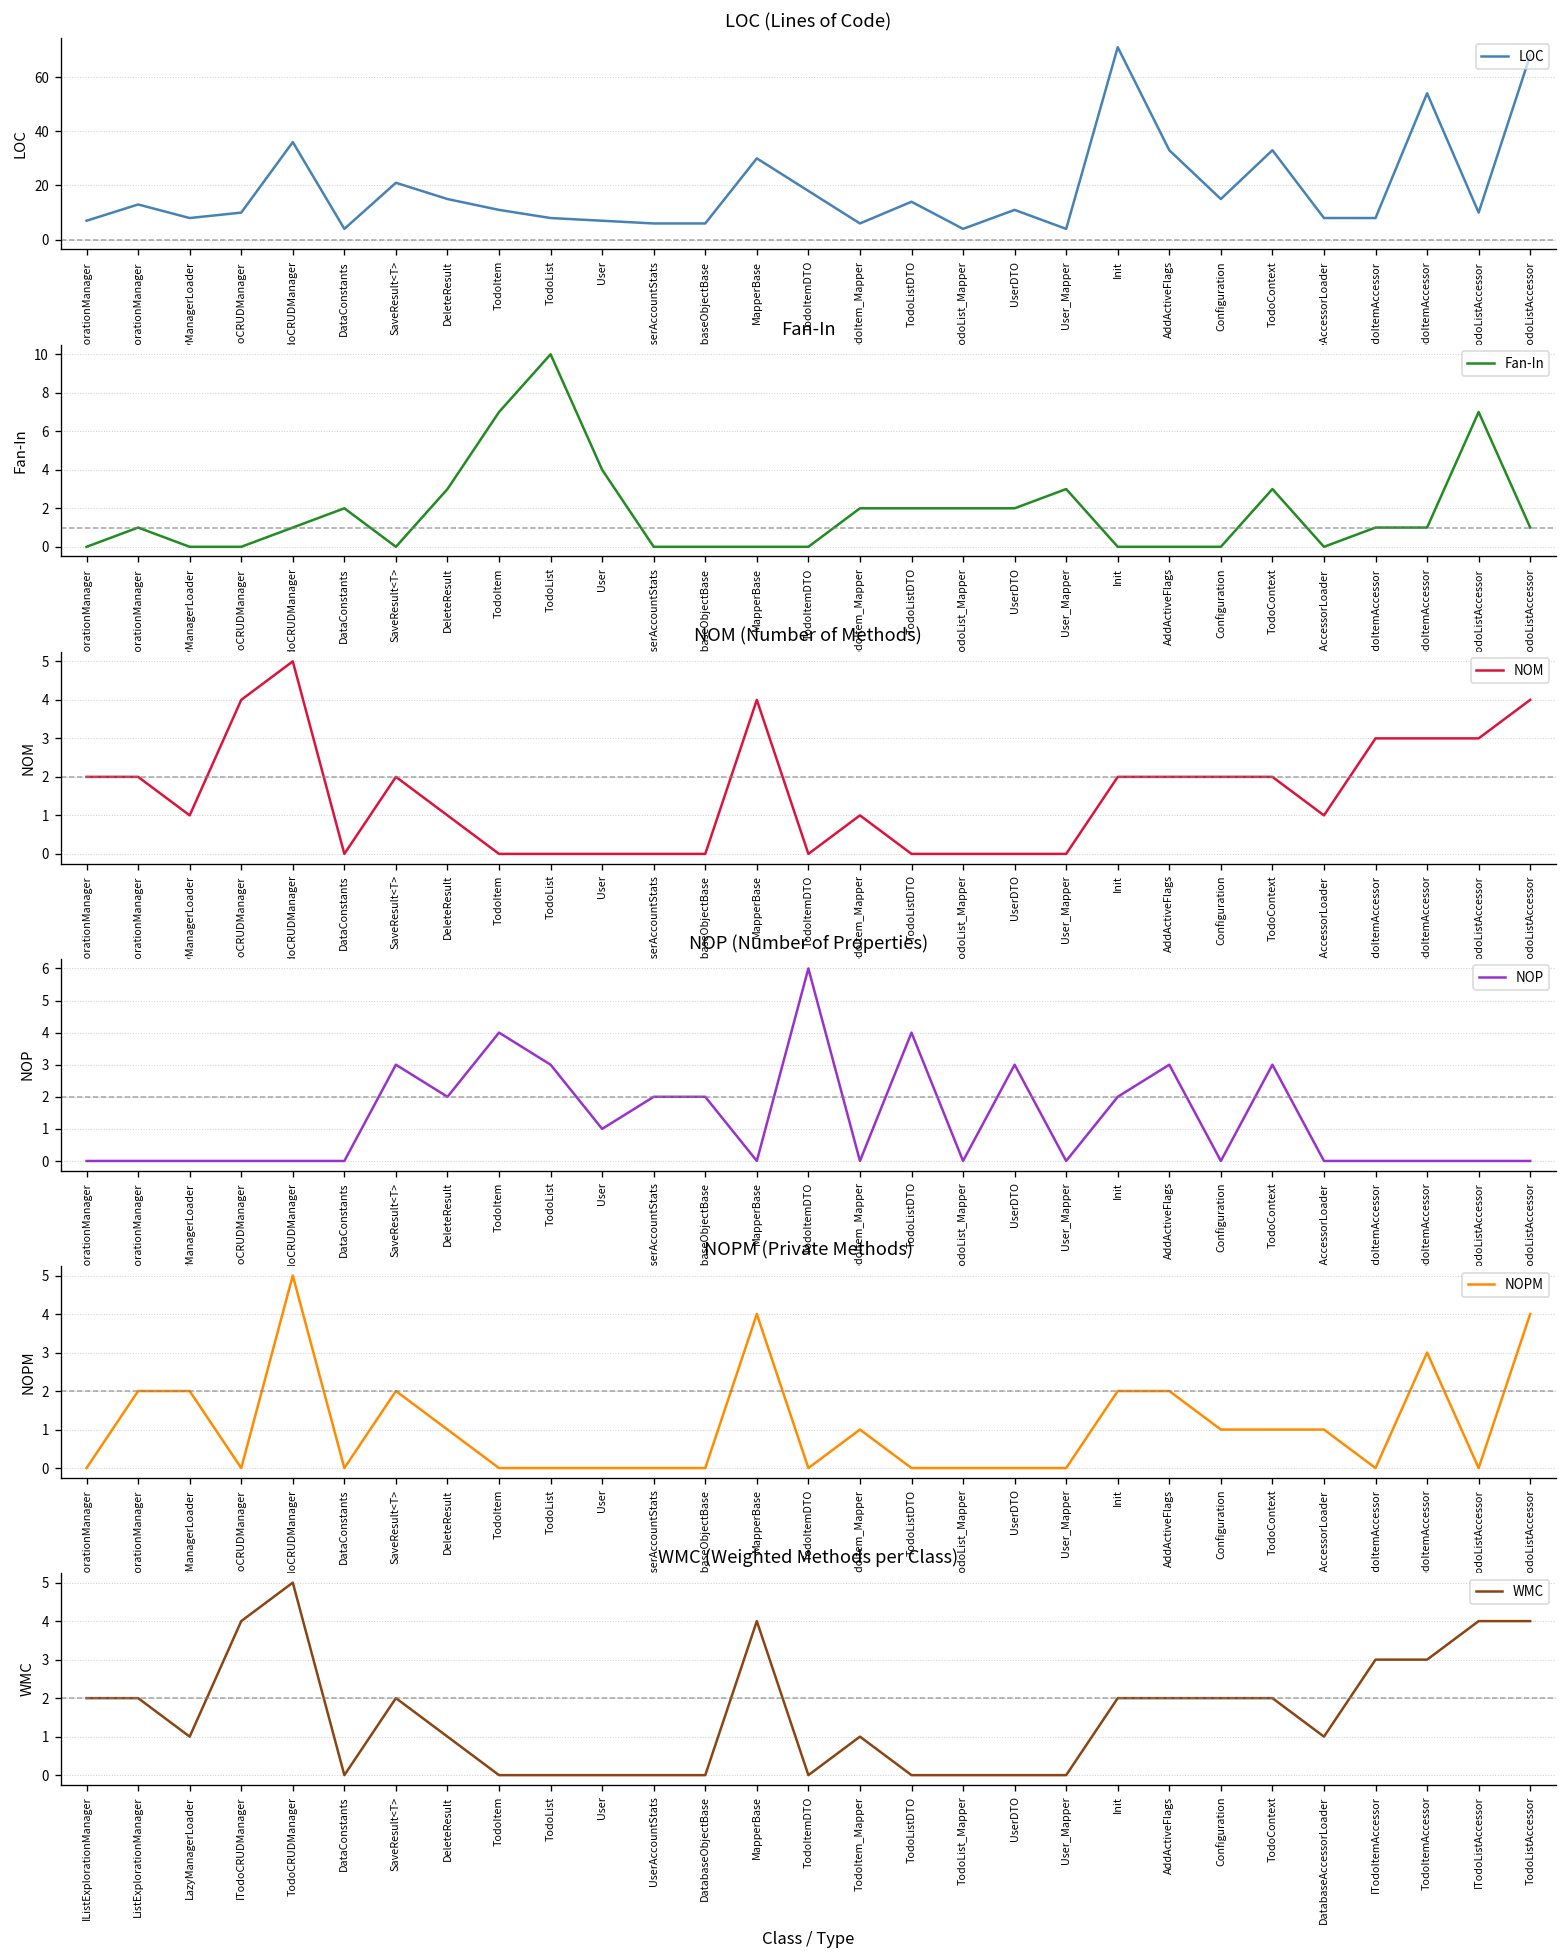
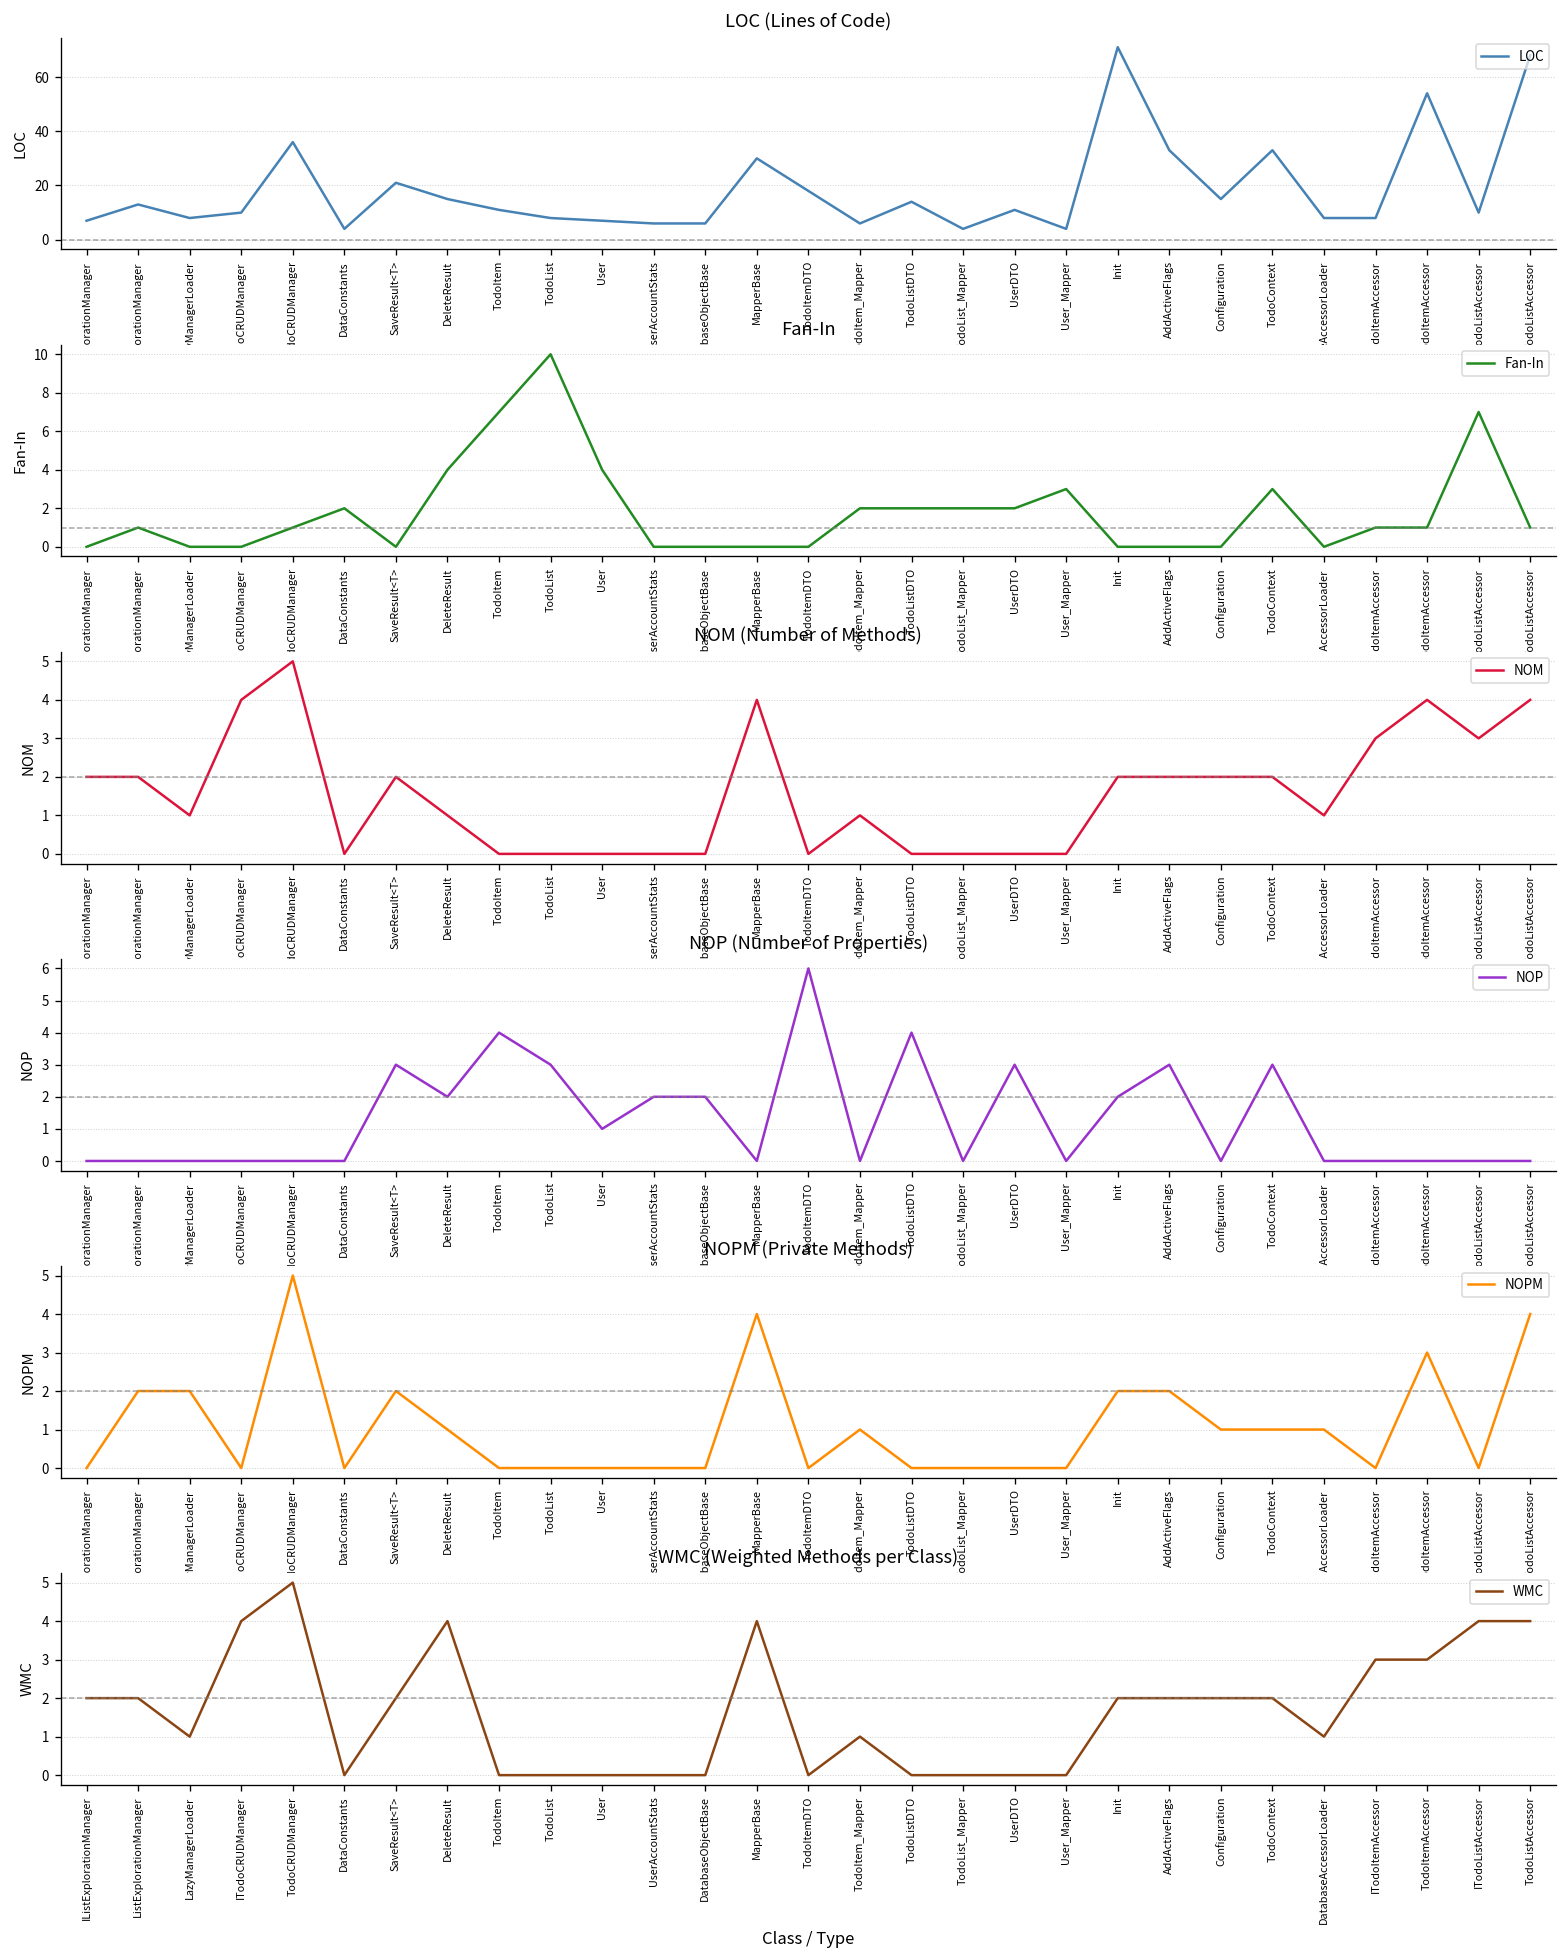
Fan-In, DeleteResult: 3 -> 4
NOM (Number of Methods), TodoItemAccessor: 3 -> 4
WMC (Weighted Methods per Class), DeleteResult: 1 -> 4
